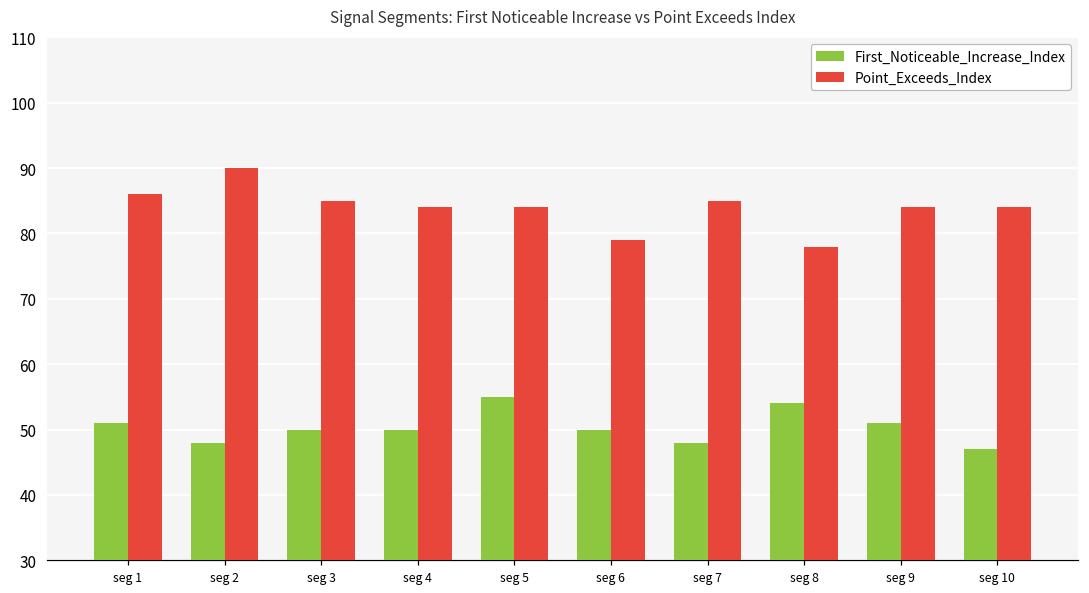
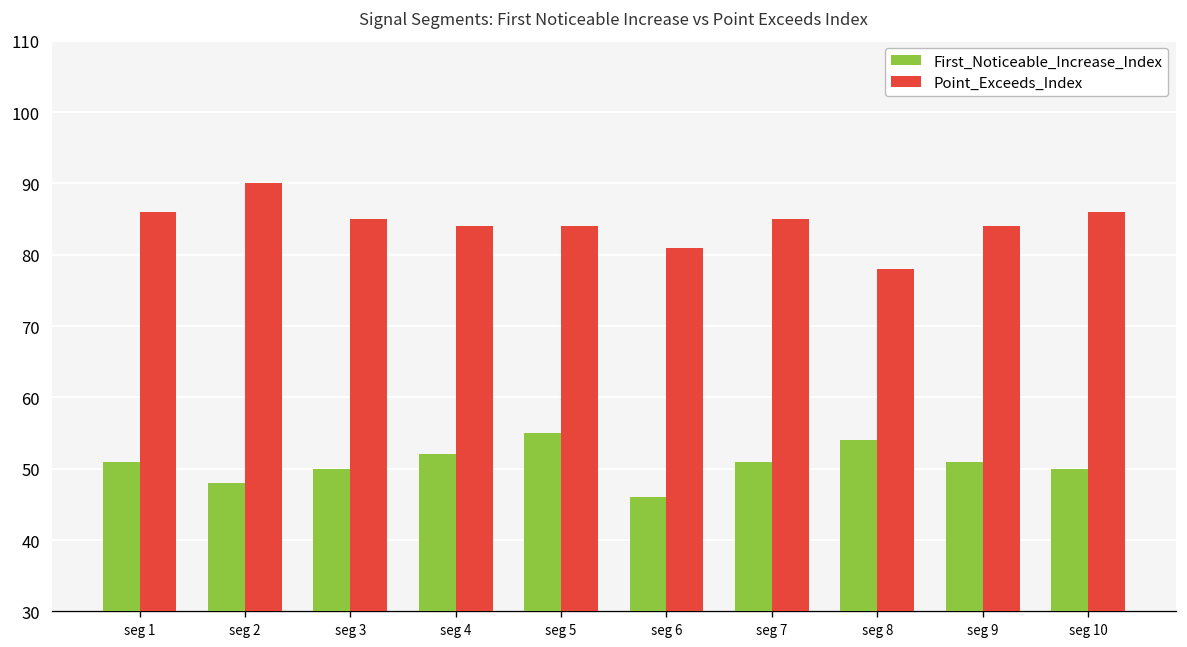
First_Noticeable_Increase_Index, seg 4: 50 -> 52
First_Noticeable_Increase_Index, seg 6: 50 -> 46
Point_Exceeds_Index, seg 6: 79 -> 81
First_Noticeable_Increase_Index, seg 7: 48 -> 51
First_Noticeable_Increase_Index, seg 10: 47 -> 50
Point_Exceeds_Index, seg 10: 84 -> 86
